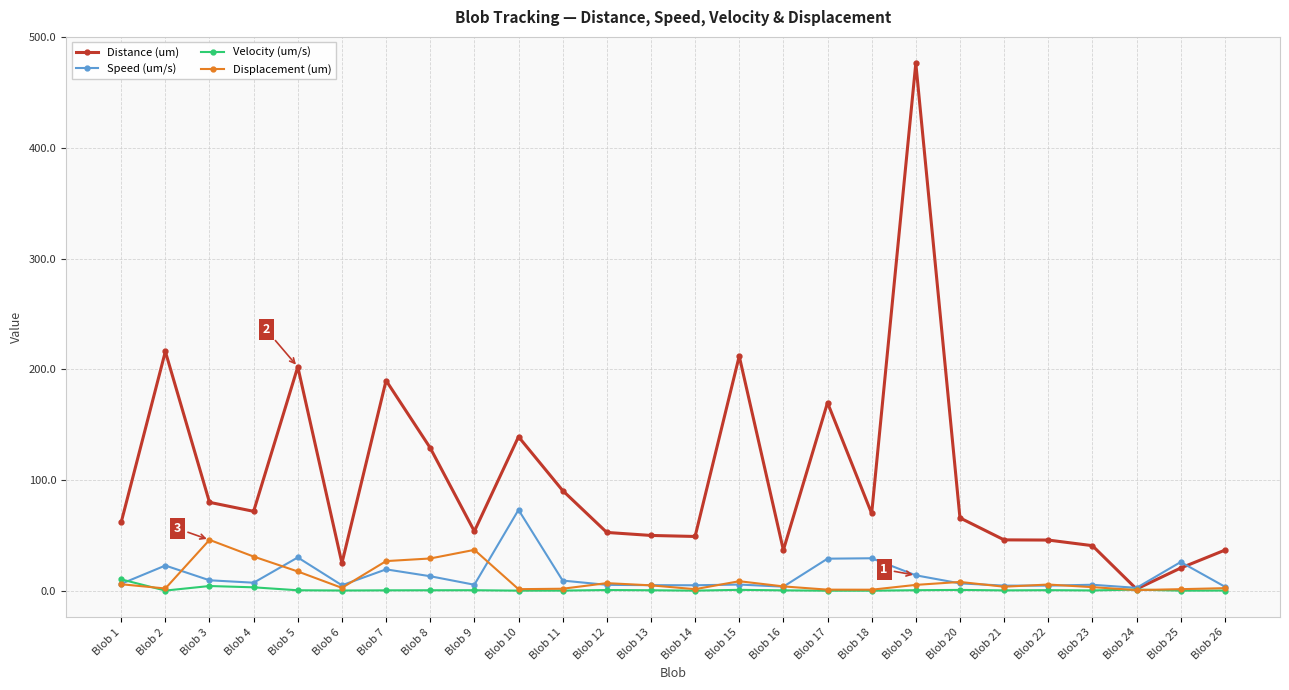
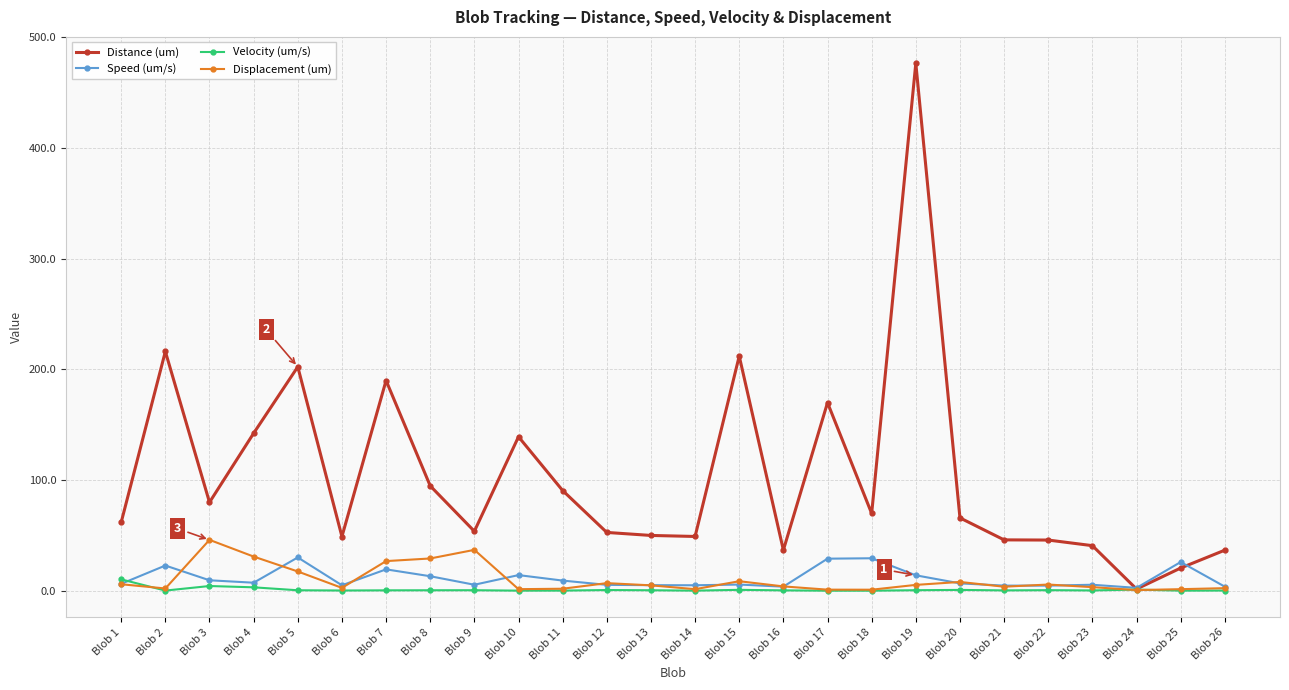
Distance (um), Blob 4: 72 -> 142
Distance (um), Blob 6: 25 -> 49
Distance (um), Blob 8: 129 -> 95
Speed (um/s), Blob 10: 73 -> 14
